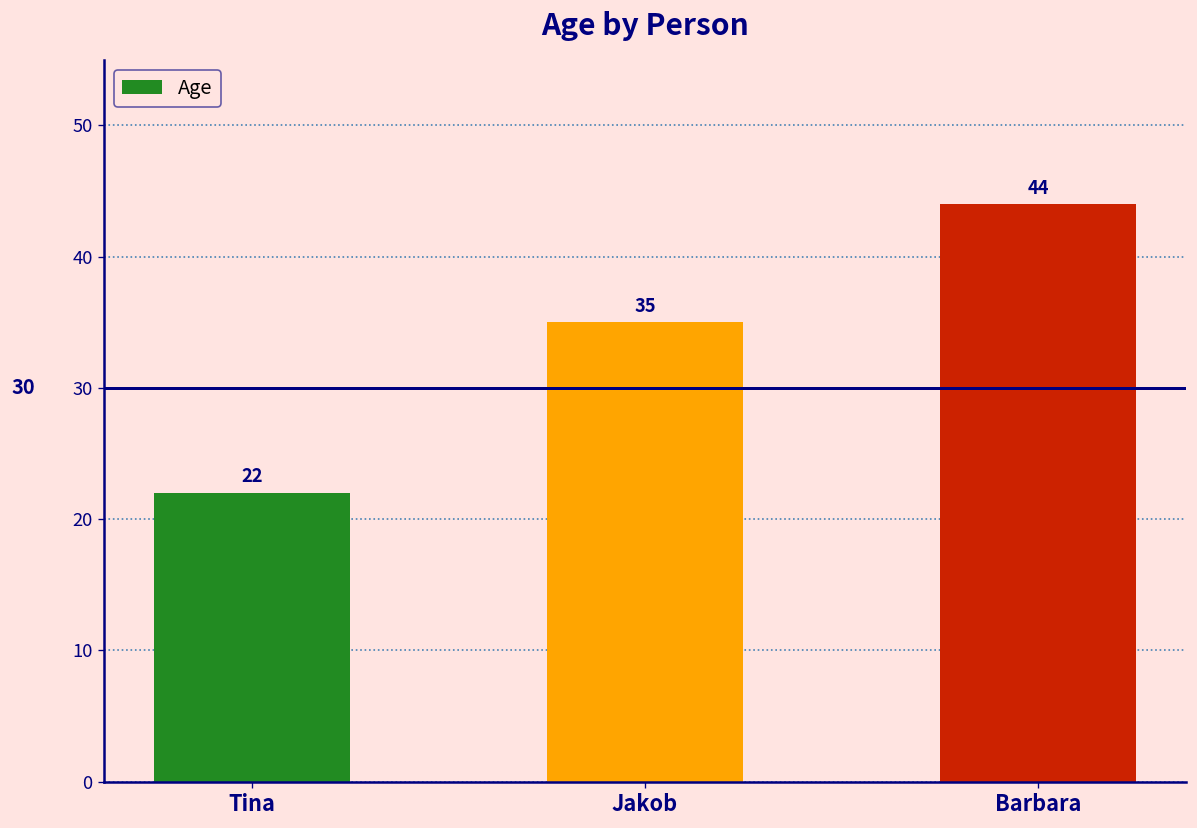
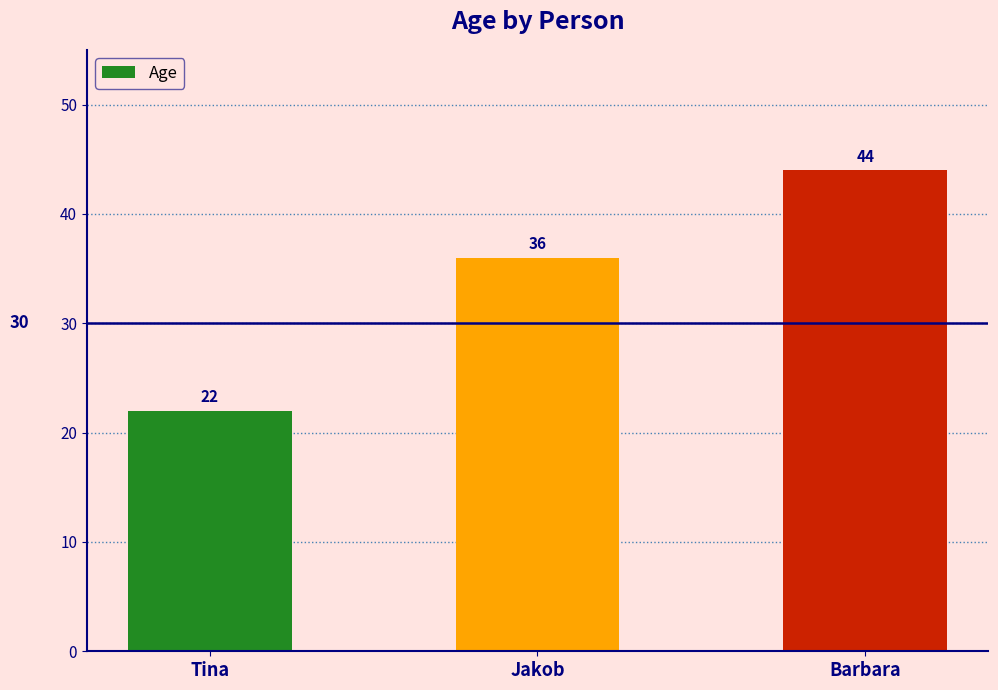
Jakob: 35 -> 36
